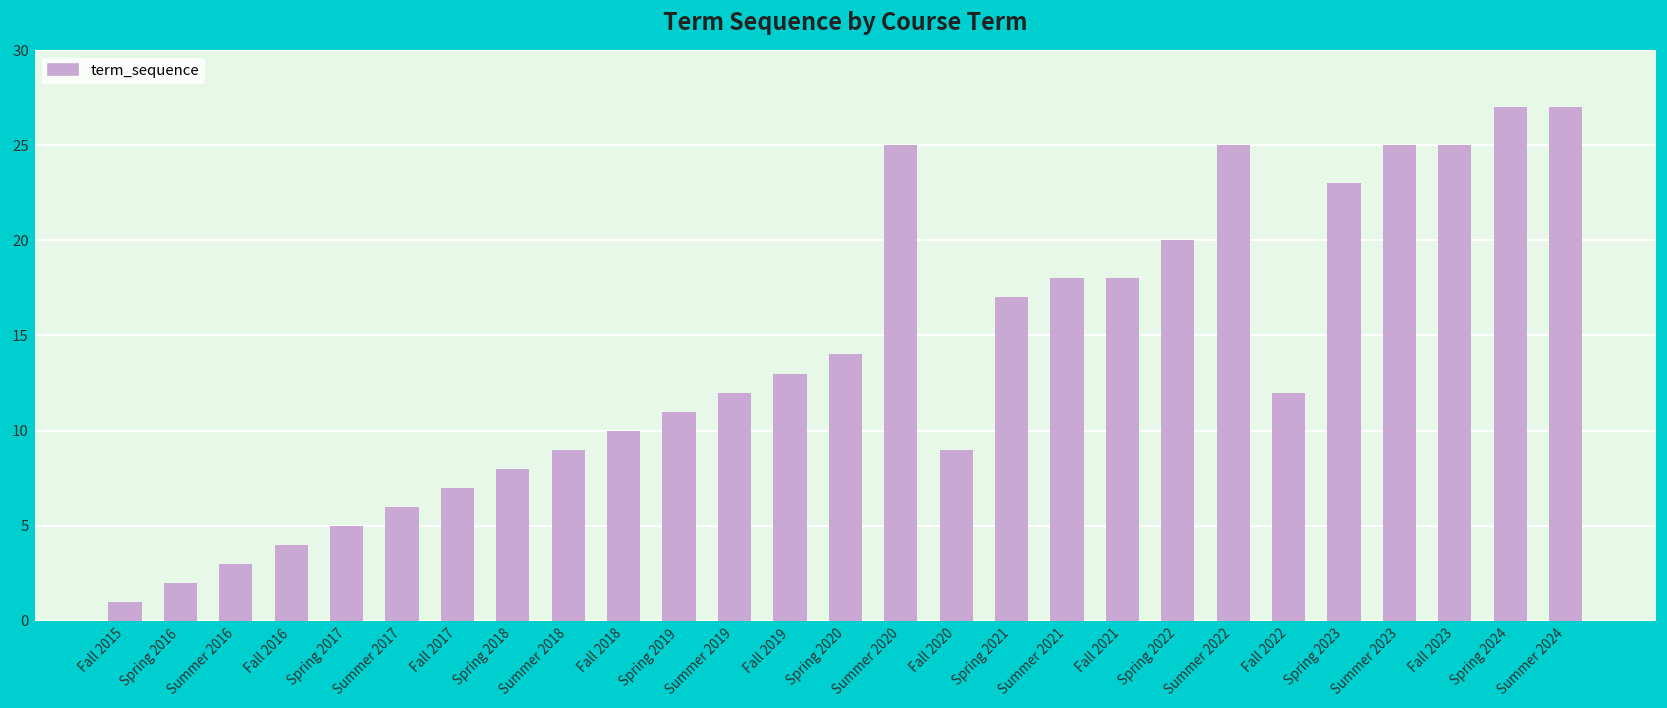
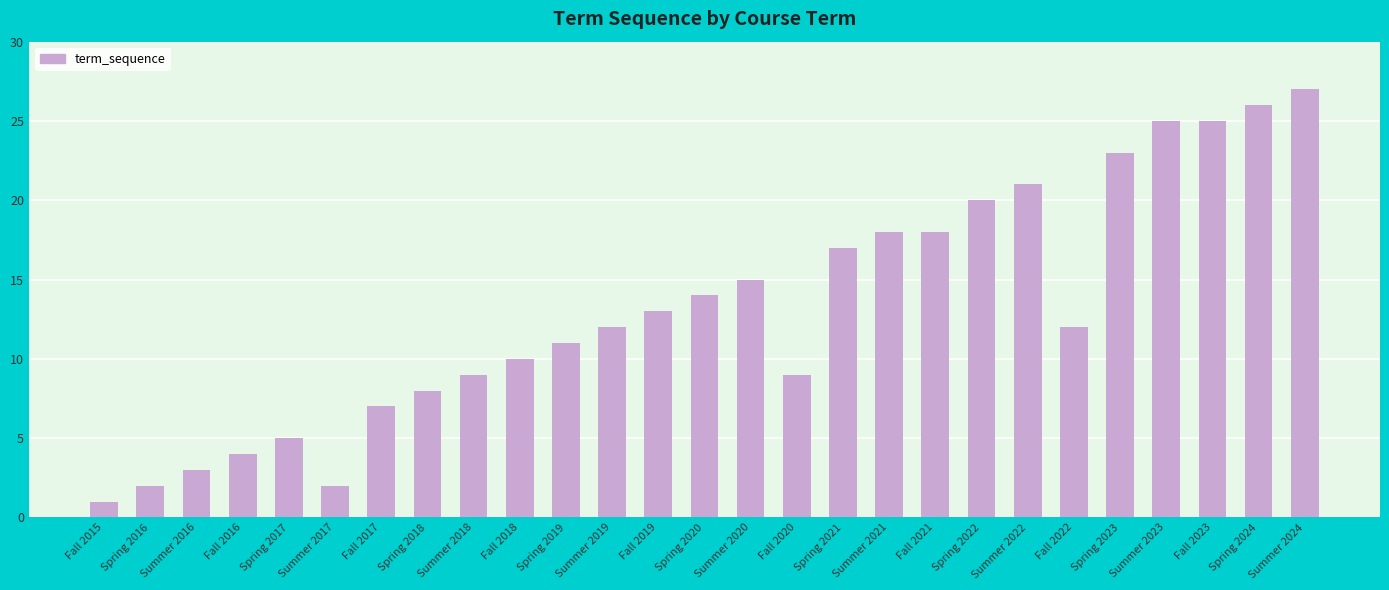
Summer 2017: 6 -> 2
Summer 2020: 25 -> 15
Summer 2022: 25 -> 21
Spring 2024: 27 -> 26
